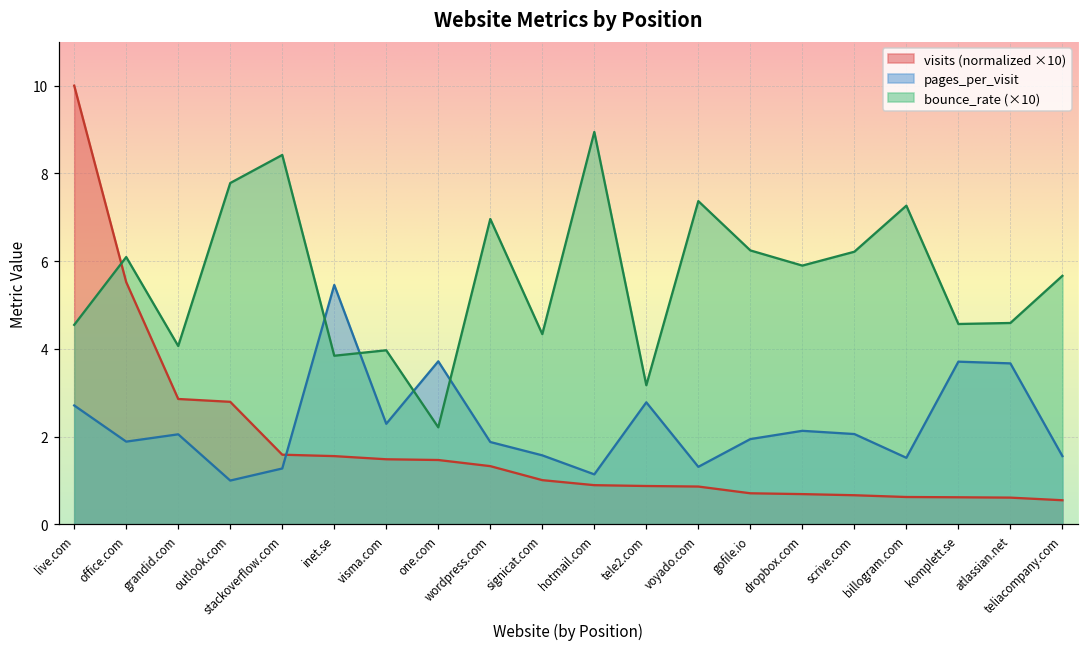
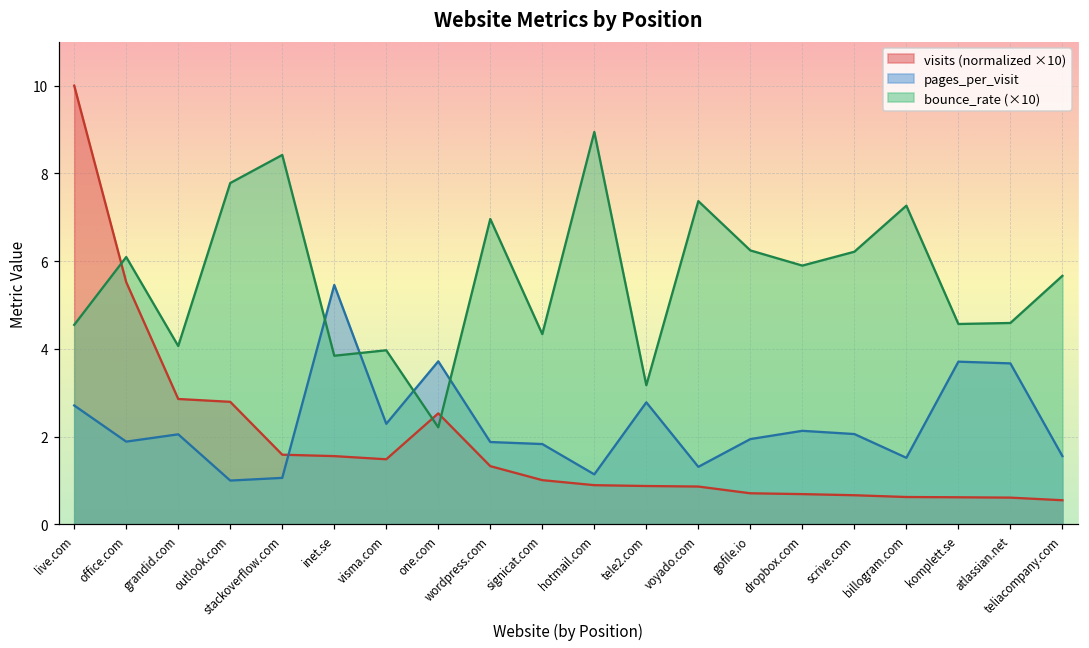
pages_per_visit, stackoverflow.com: 1.3 -> 1.1
visits (normalized ×10), one.com: 1.5 -> 2.5
pages_per_visit, signicat.com: 1.6 -> 1.8
